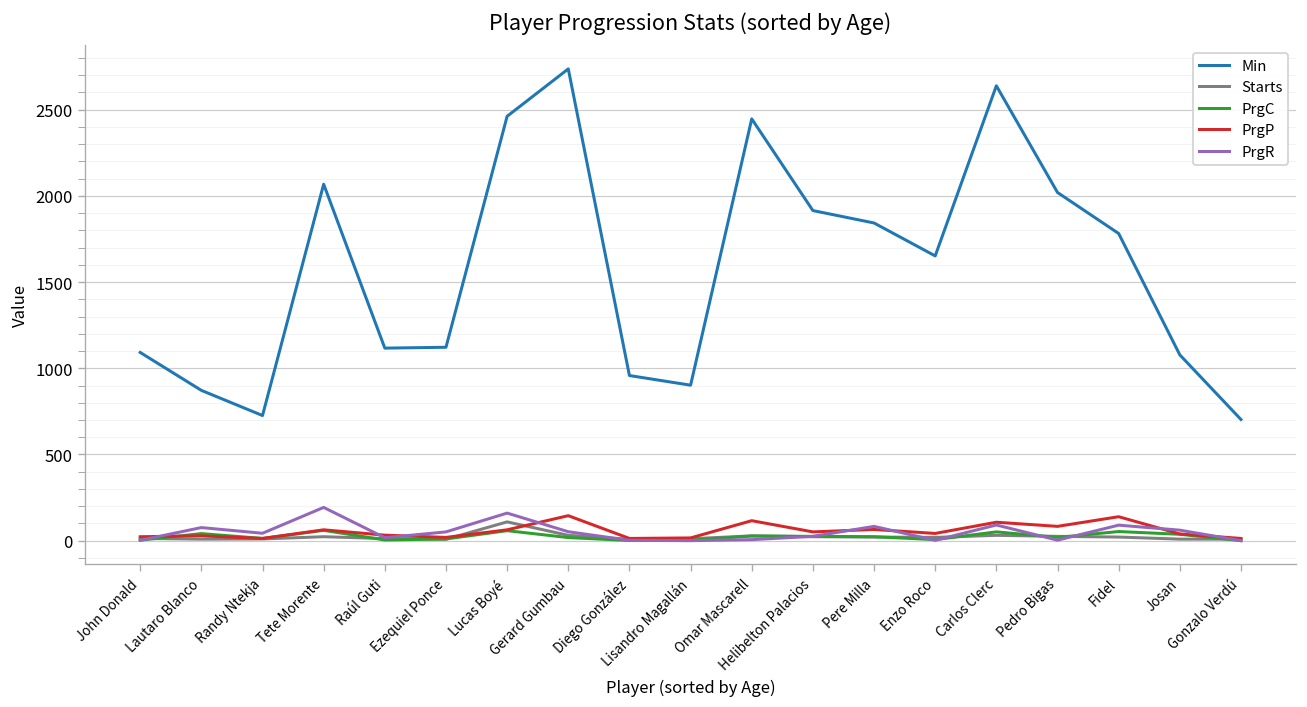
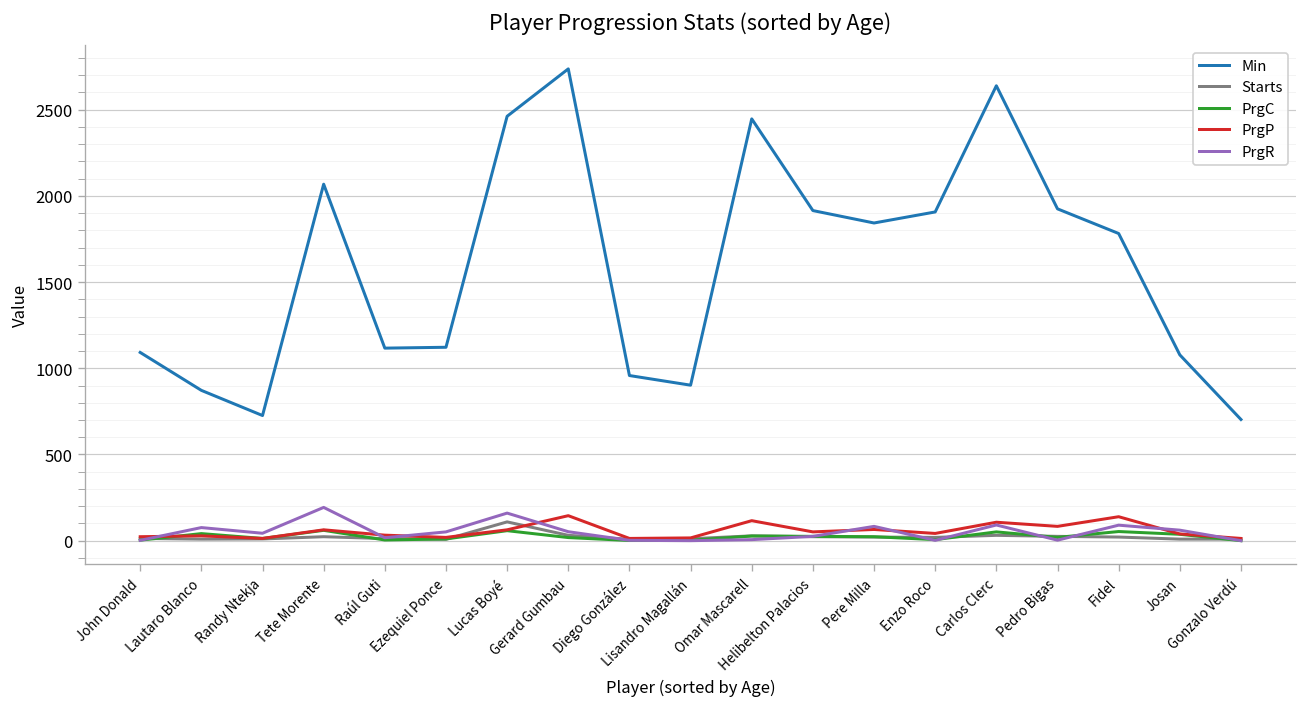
Min, Enzo Roco: 1650 -> 1910
Min, Pedro Bigas: 2020 -> 1930
